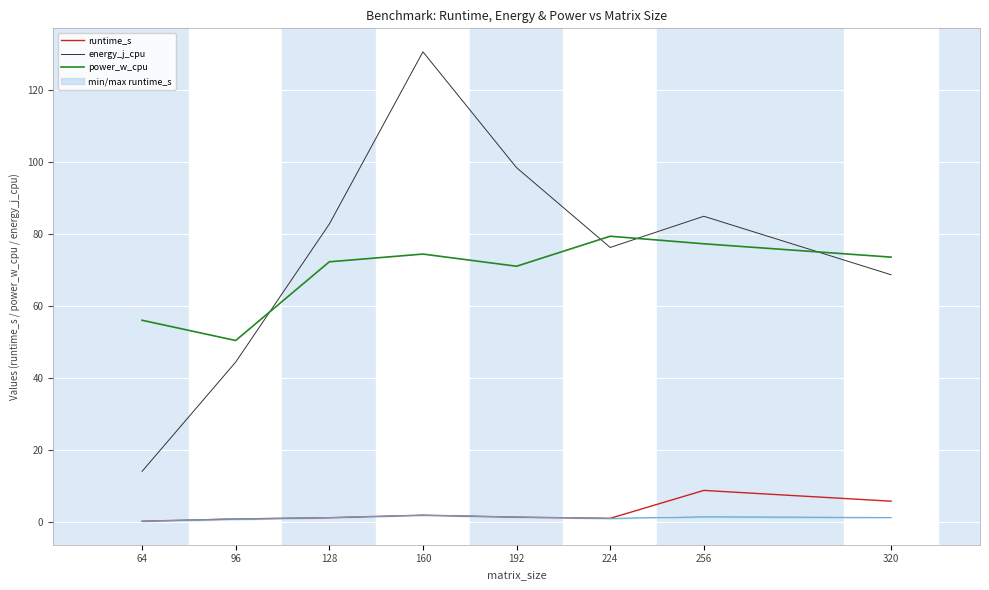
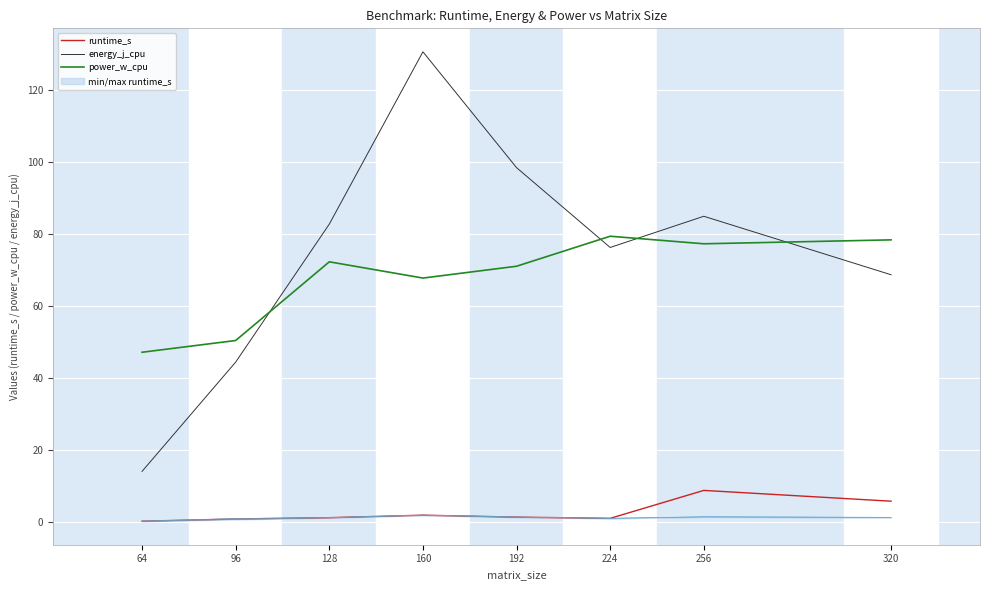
power_w_cpu, 64: 56 -> 47
power_w_cpu, 160: 74 -> 68
power_w_cpu, 320: 74 -> 78
